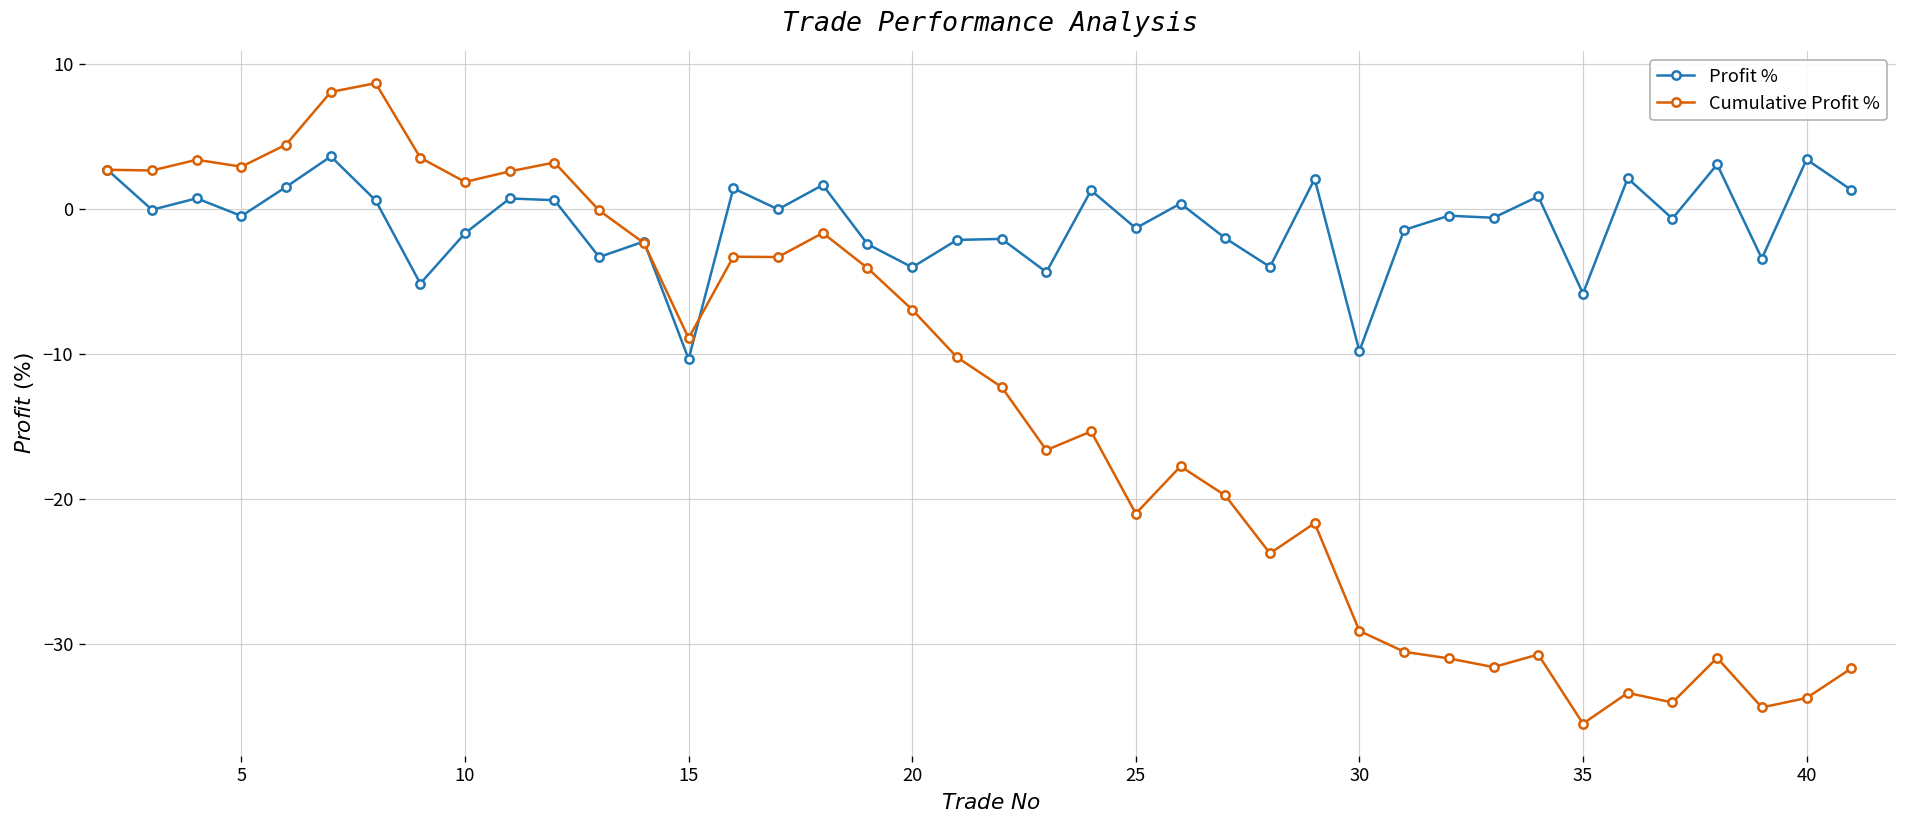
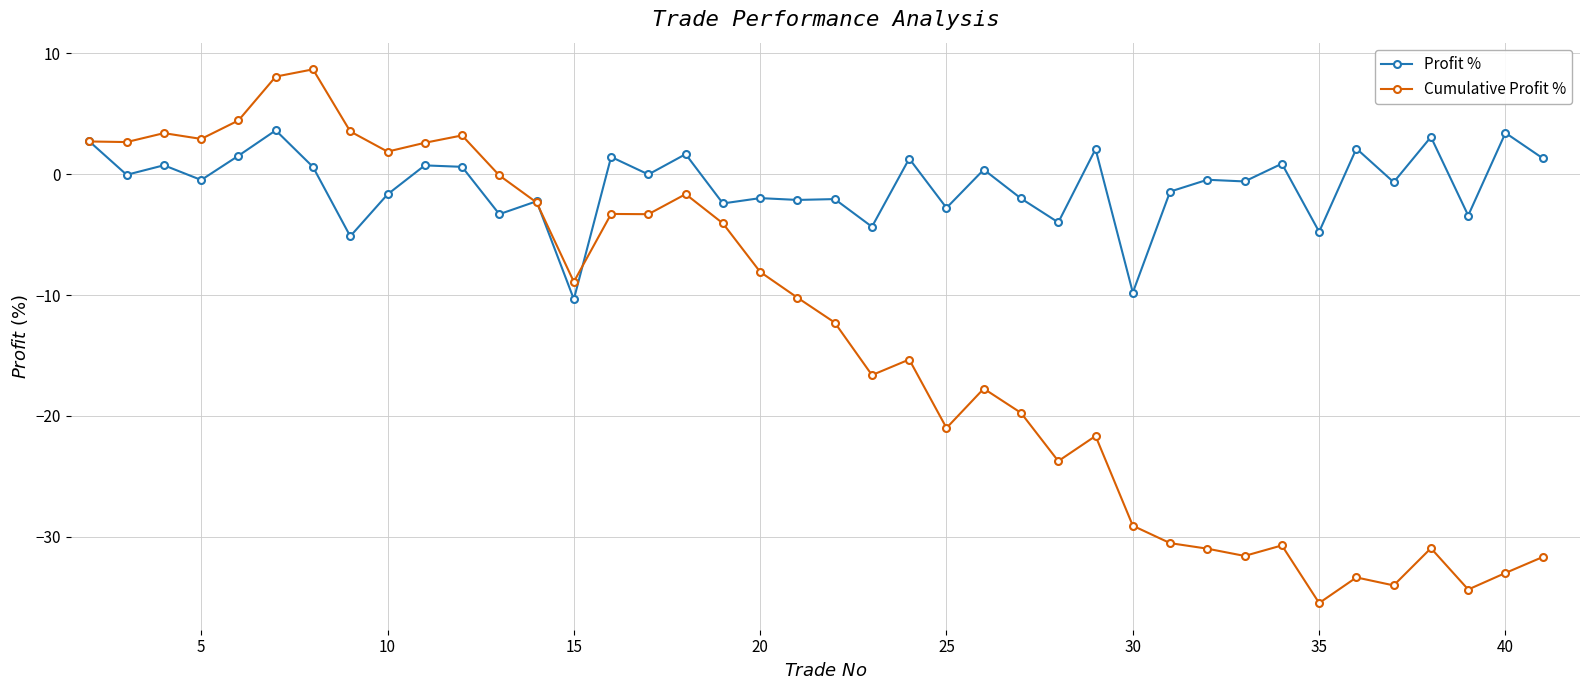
Profit %, 20: -4.0 -> -2.0
Cumulative Profit %, 20: -6.9 -> -8.1
Profit %, 25: -1.3 -> -2.8
Profit %, 35: -5.8 -> -4.8
Cumulative Profit %, 40: -33.7 -> -33.0
